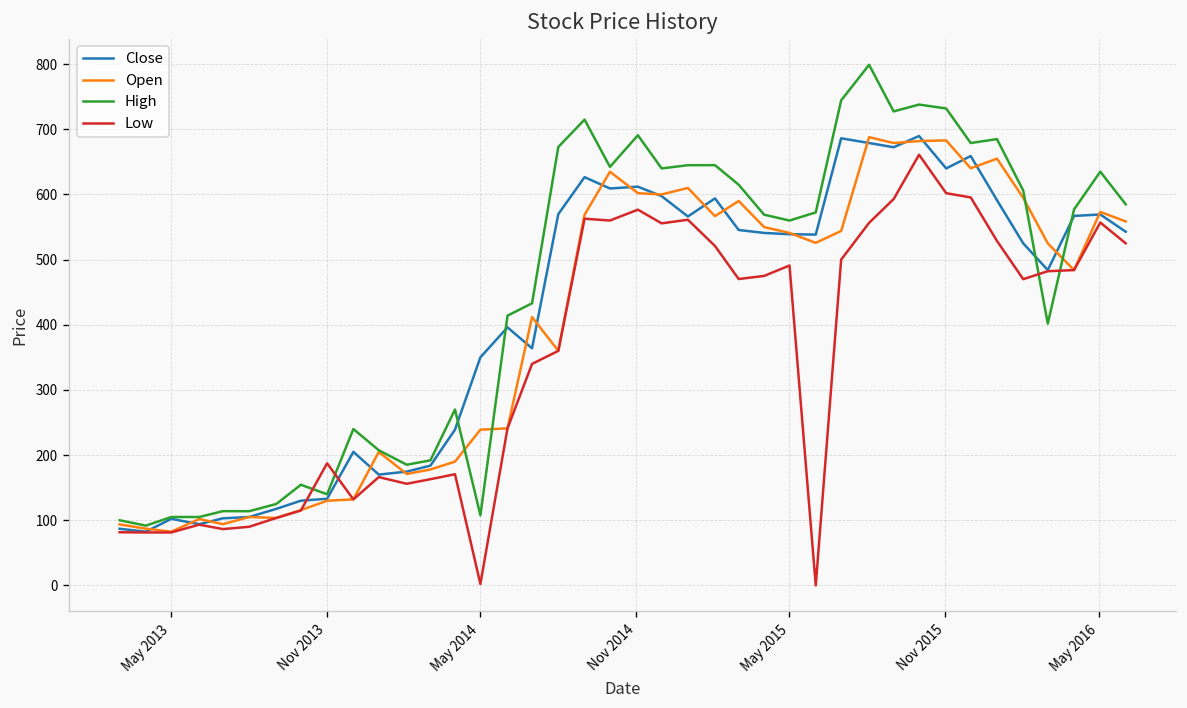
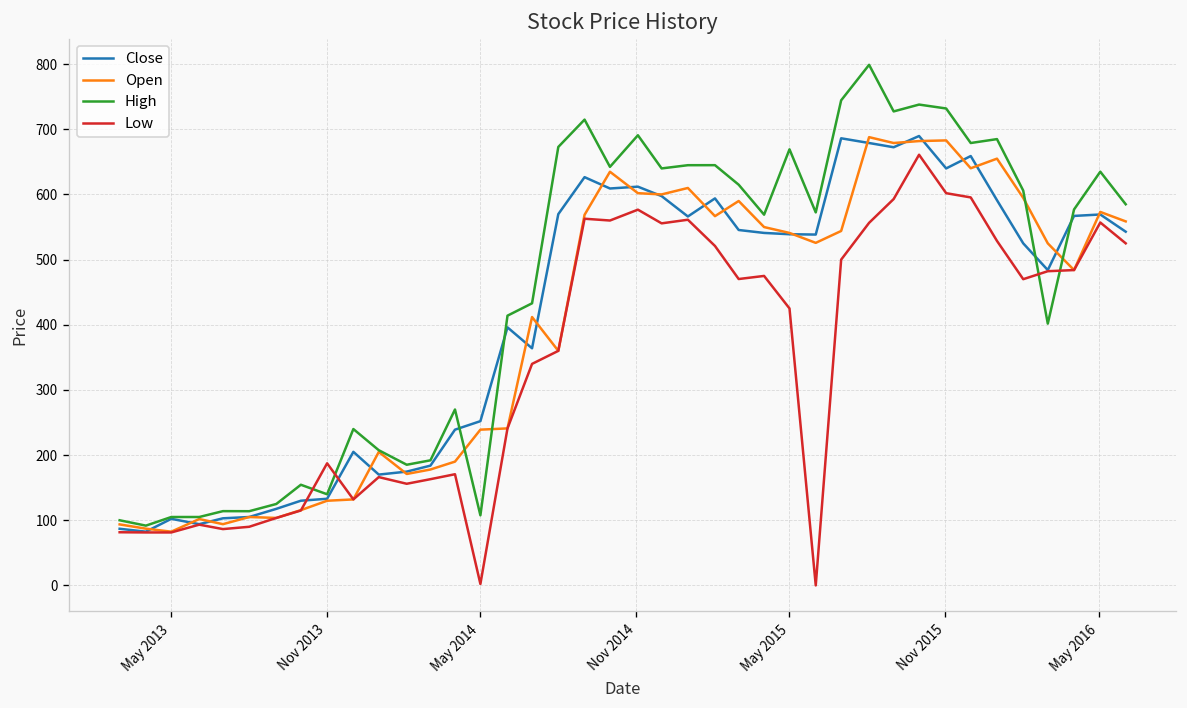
Close, May 2014: 350 -> 250
High, May 2015: 560 -> 670
Low, May 2015: 490 -> 430
